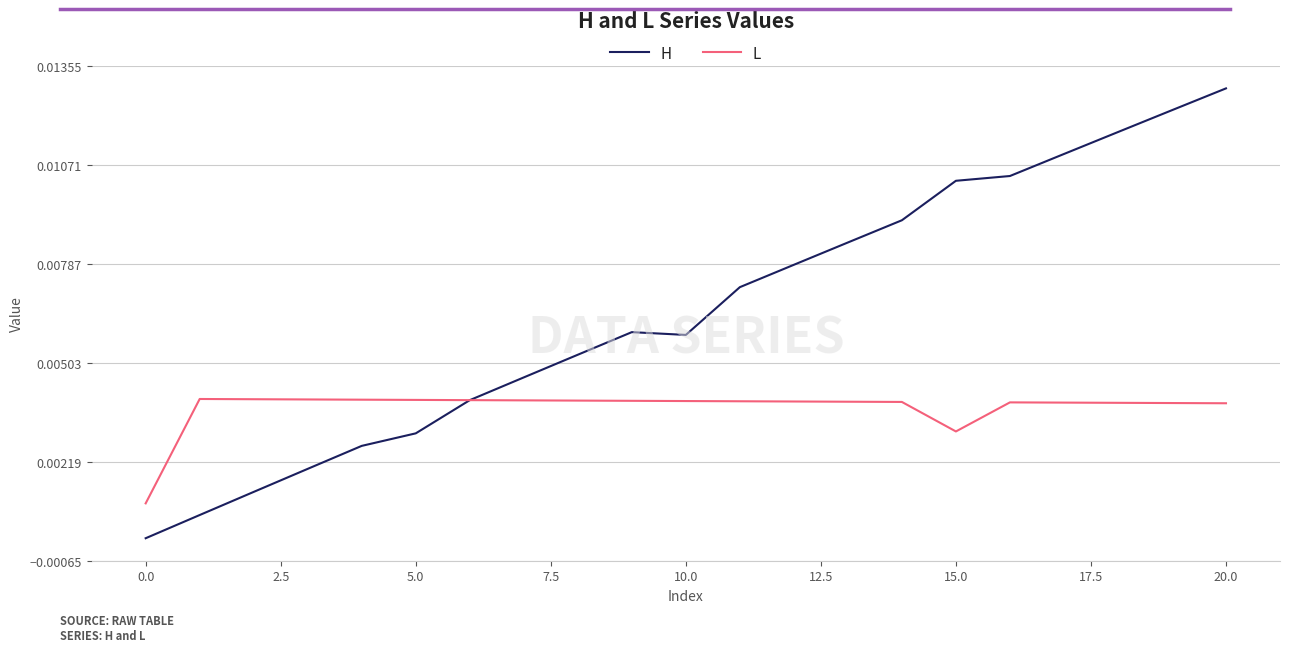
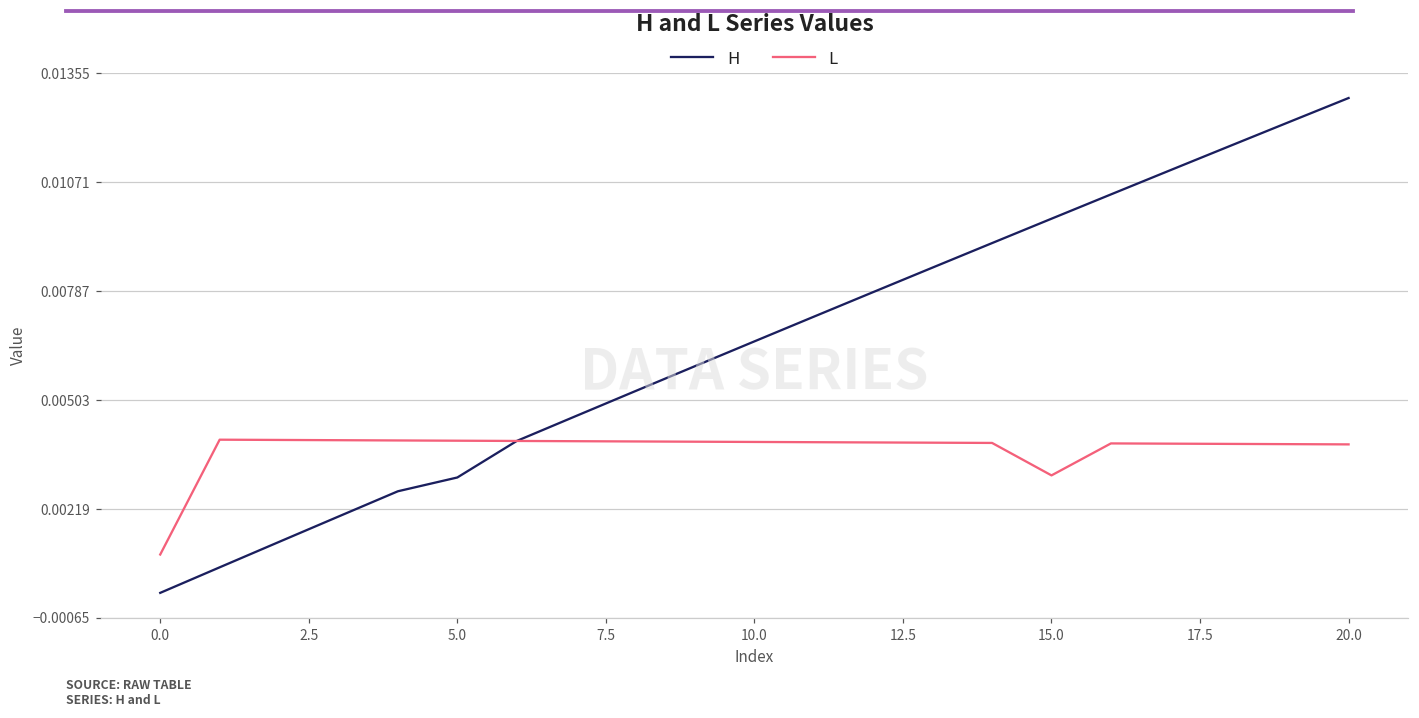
H, 10.0: 0.0058 -> 0.0066
H, 15.0: 0.0103 -> 0.0098
